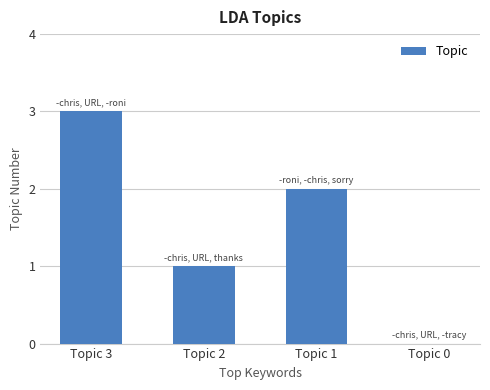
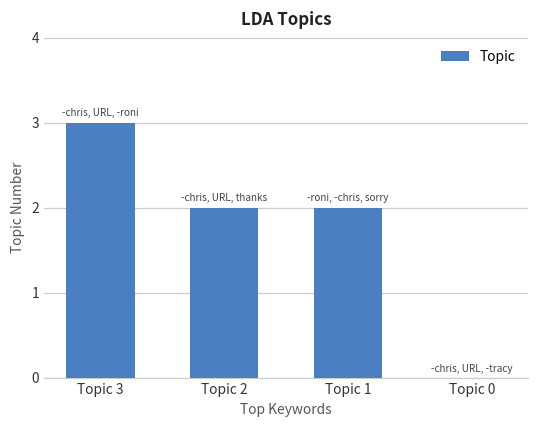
Topic 2: 1 -> 2
